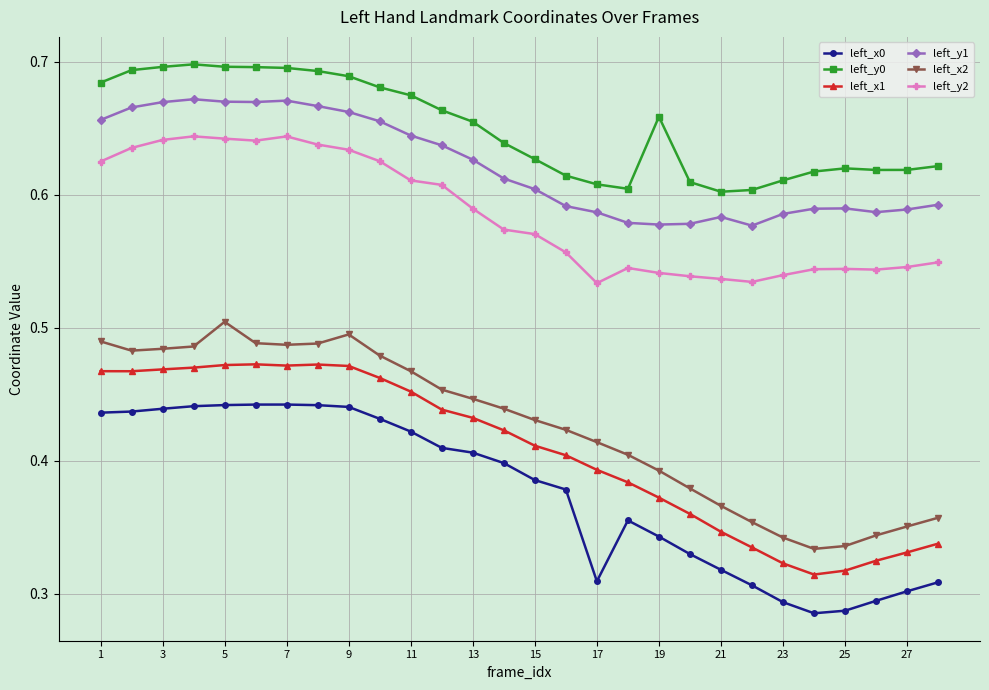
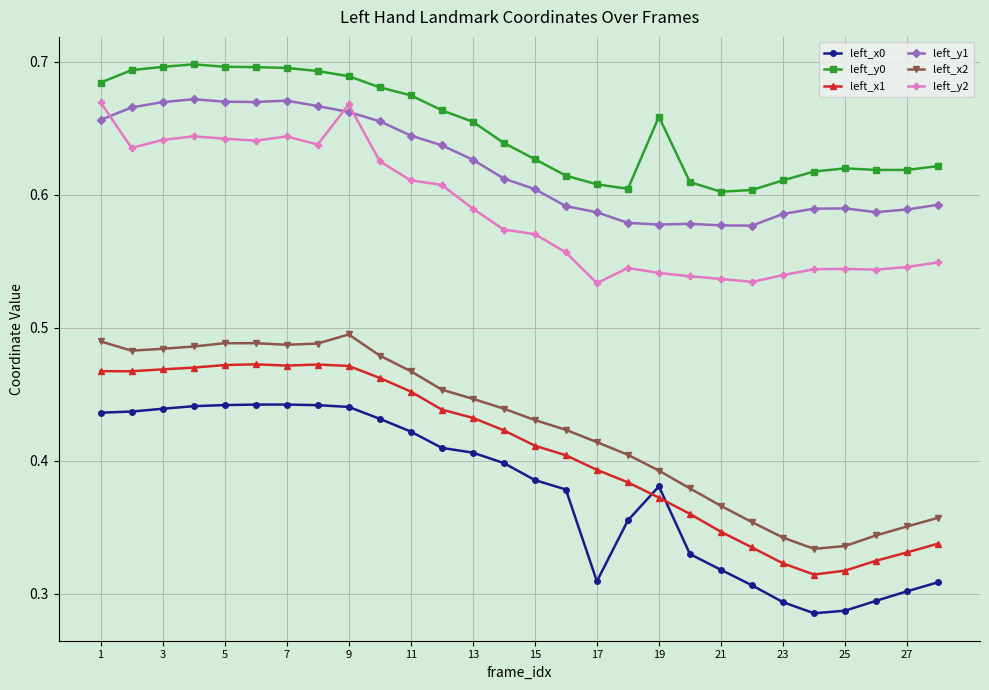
left_y2, 1: 0.625 -> 0.670
left_x2, 5: 0.505 -> 0.488
left_y2, 9: 0.634 -> 0.668
left_x0, 19: 0.343 -> 0.381
left_y1, 21: 0.583 -> 0.577
